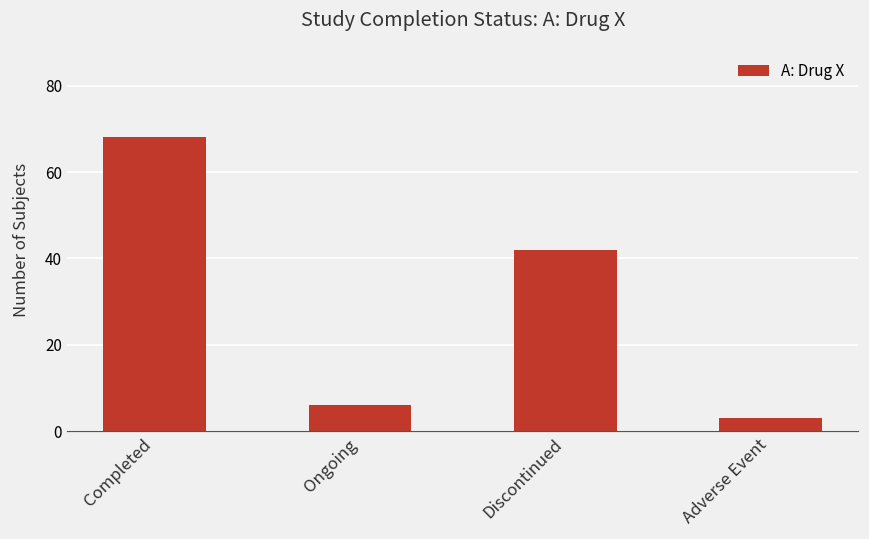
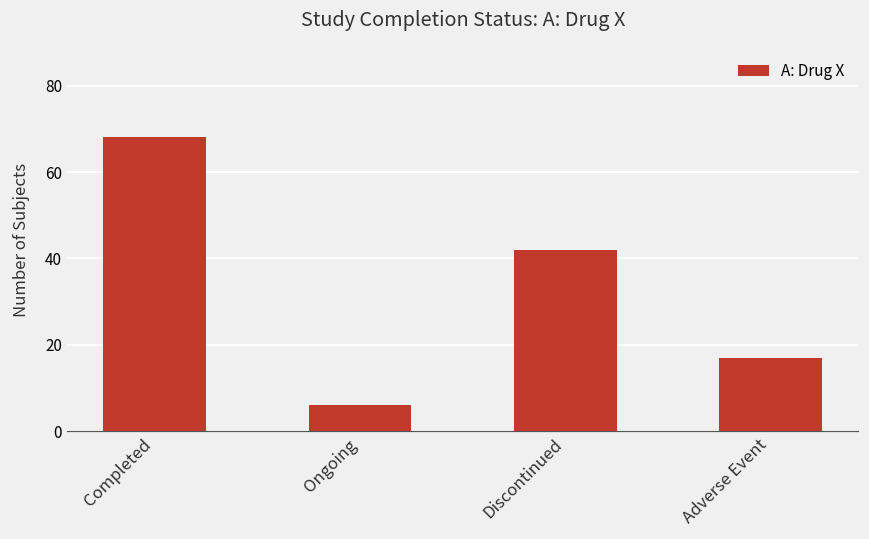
Adverse Event: 3 -> 17
